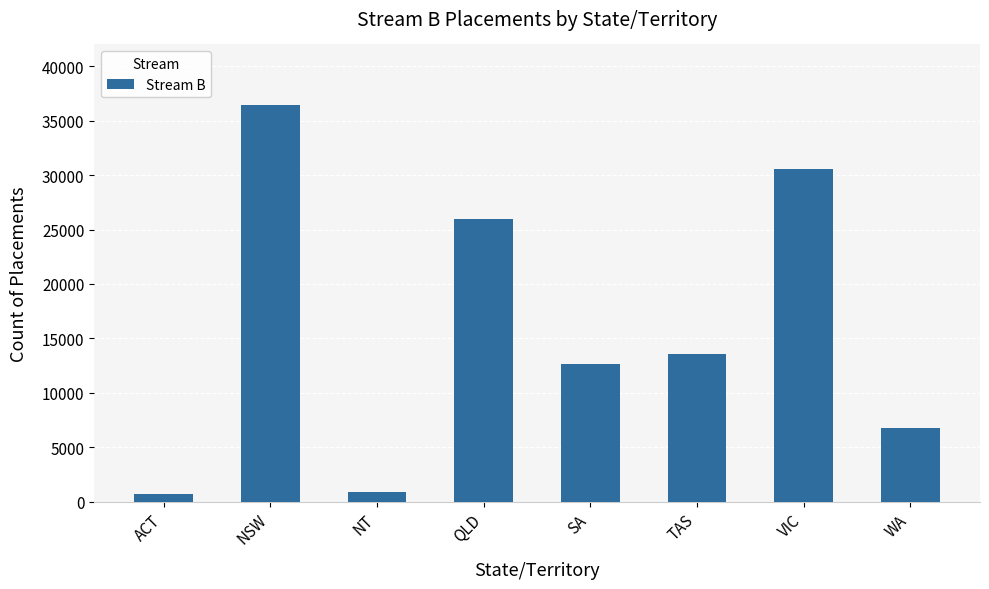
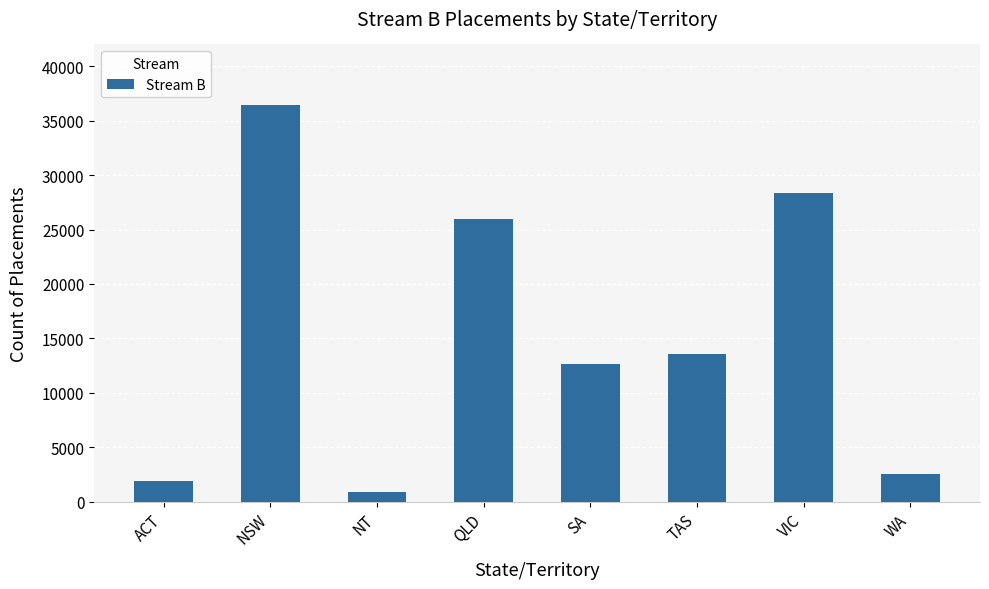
ACT: 700 -> 1900
VIC: 30500 -> 28400
WA: 6800 -> 2600
